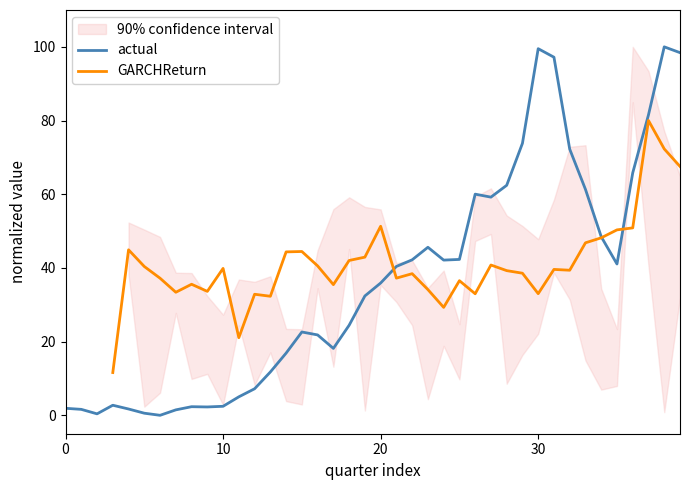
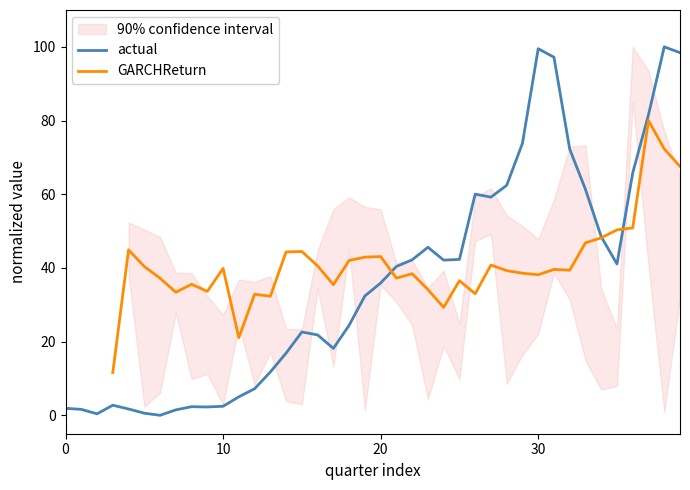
GARCHReturn, 20: 51 -> 43
GARCHReturn, 30: 33 -> 38
